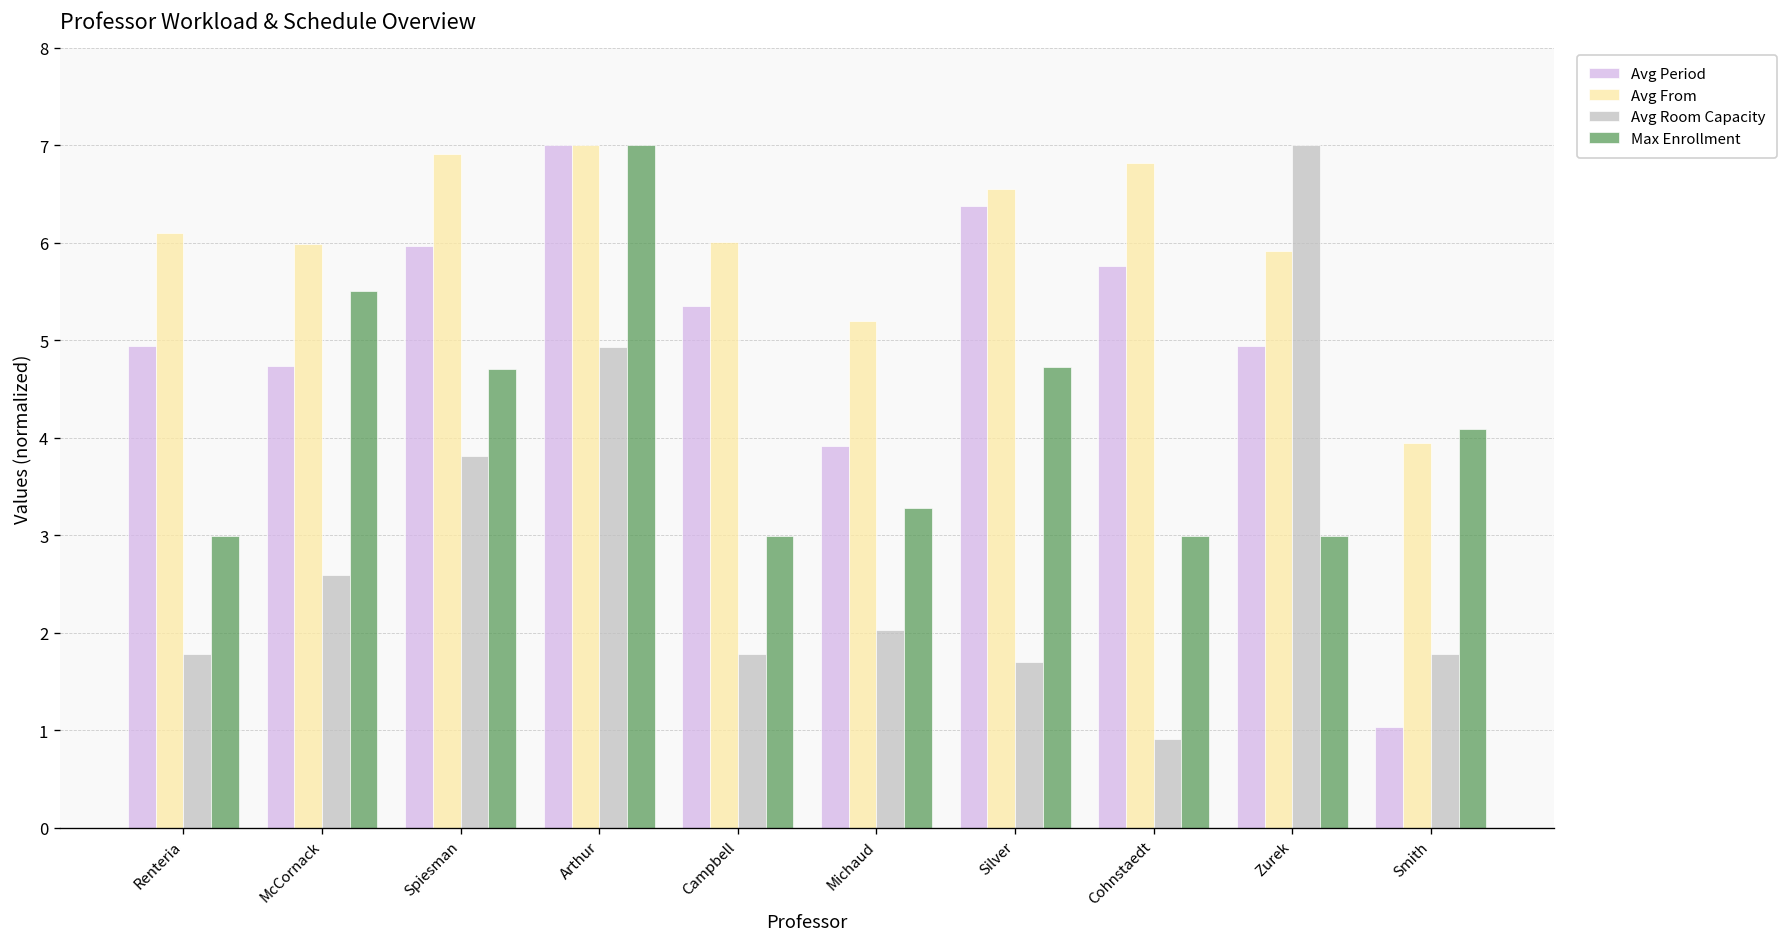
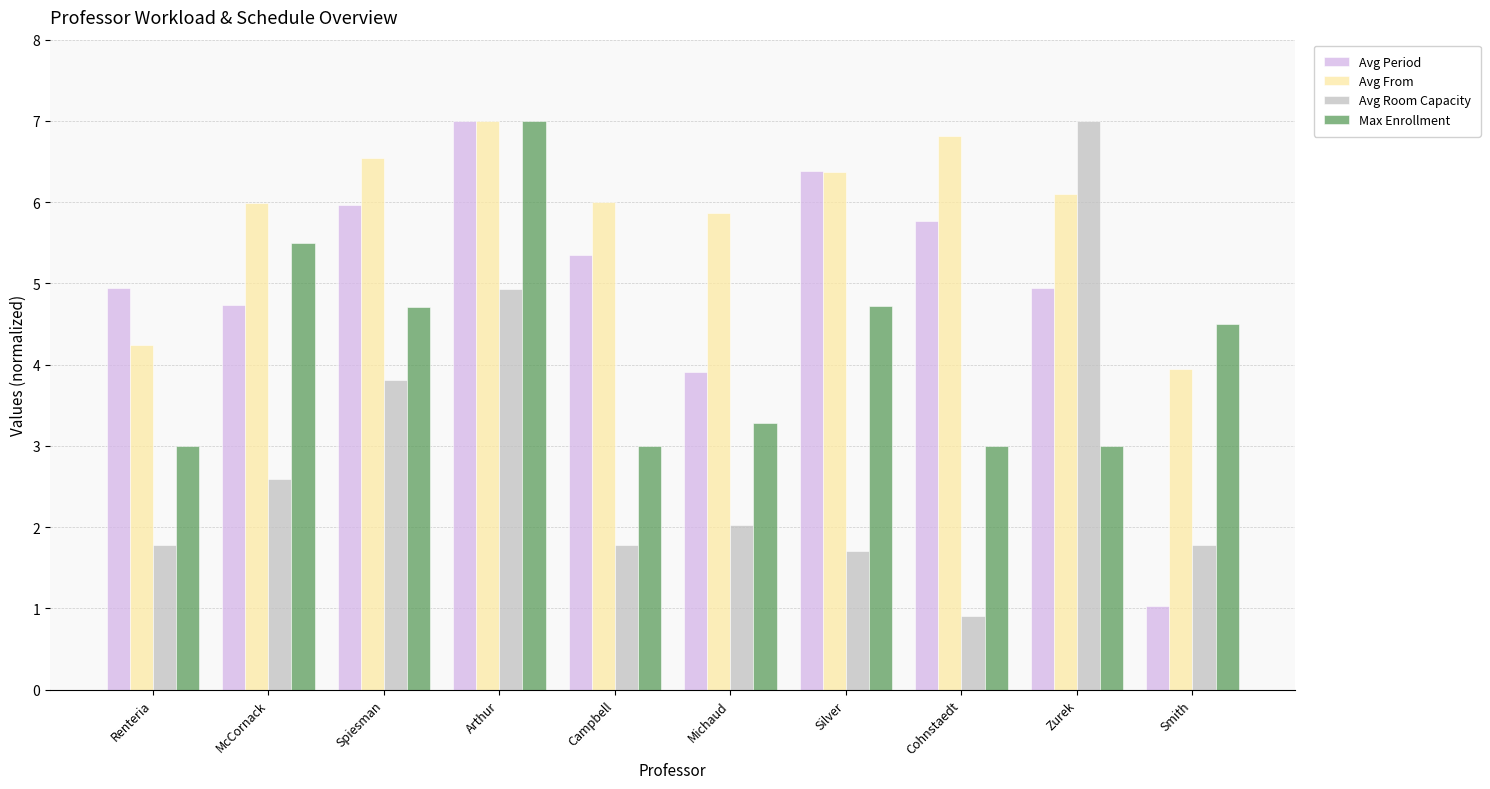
Avg From, Renteria: 6.1 -> 4.2
Avg From, Spiesman: 6.9 -> 6.5
Avg From, Michaud: 5.2 -> 5.9
Avg From, Silver: 6.5 -> 6.4
Avg From, Zurek: 5.9 -> 6.1
Max Enrollment, Smith: 4.1 -> 4.5
